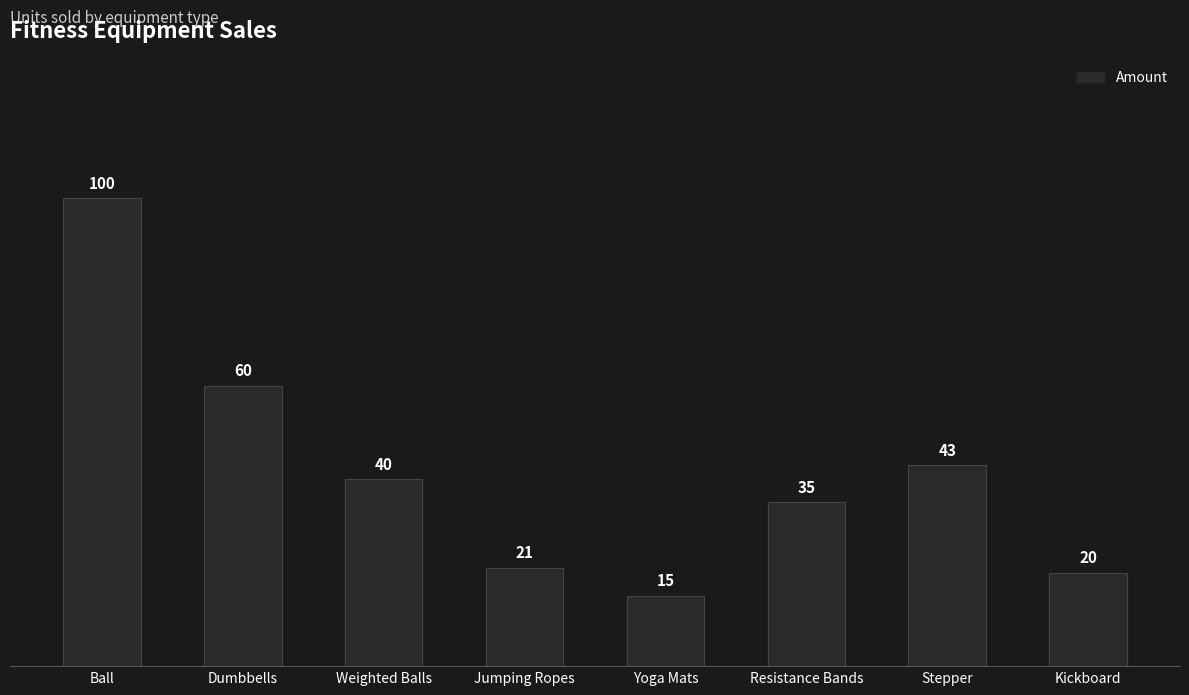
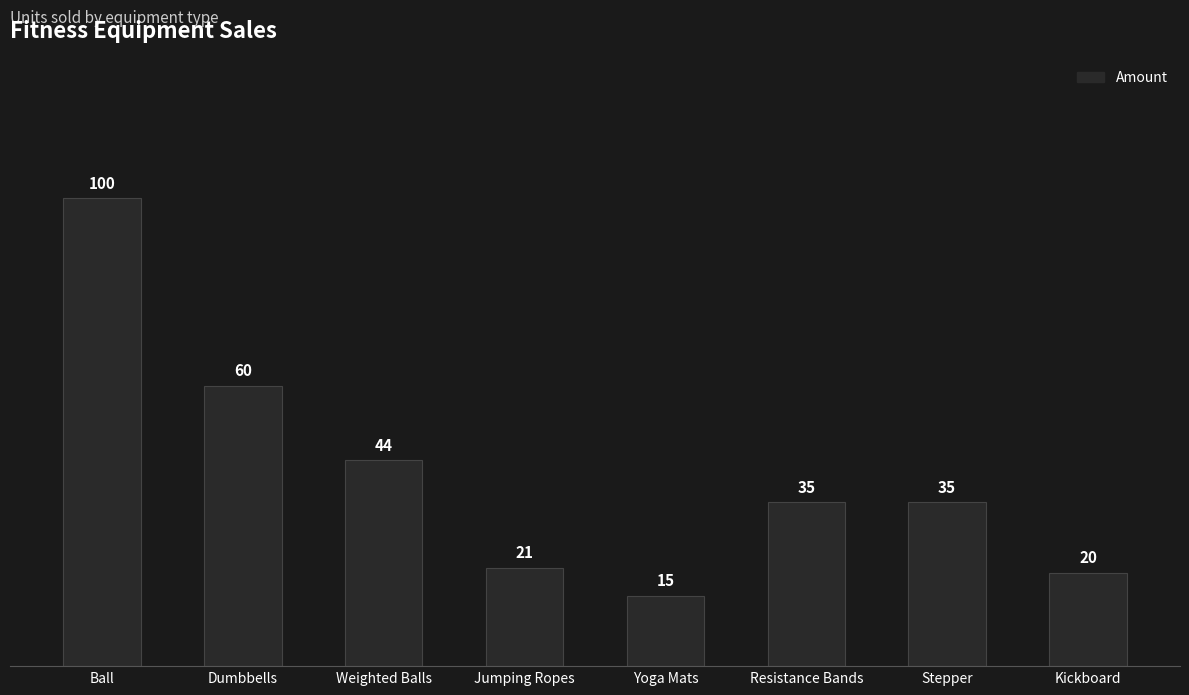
Weighted Balls: 40 -> 44
Stepper: 43 -> 35
